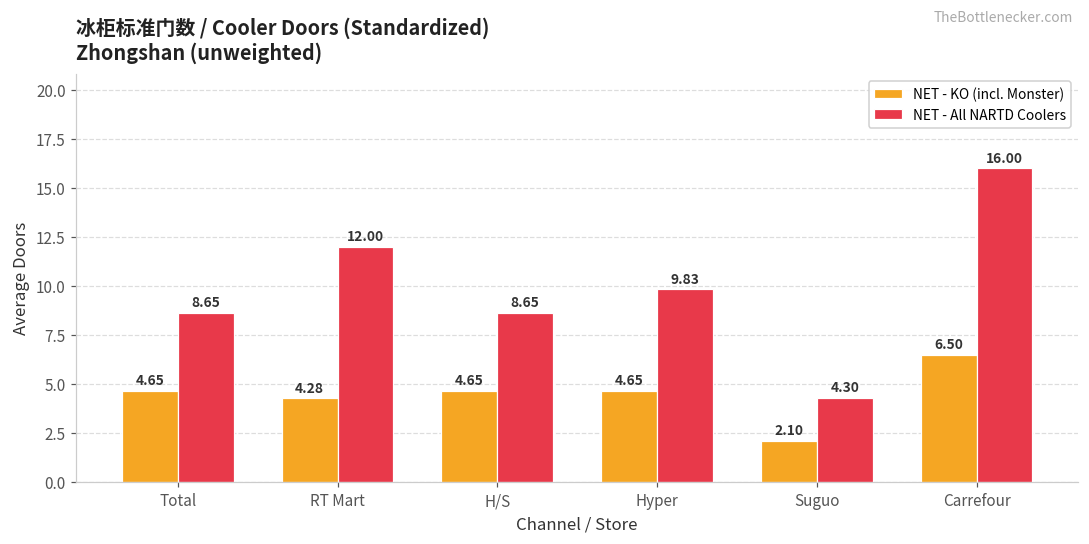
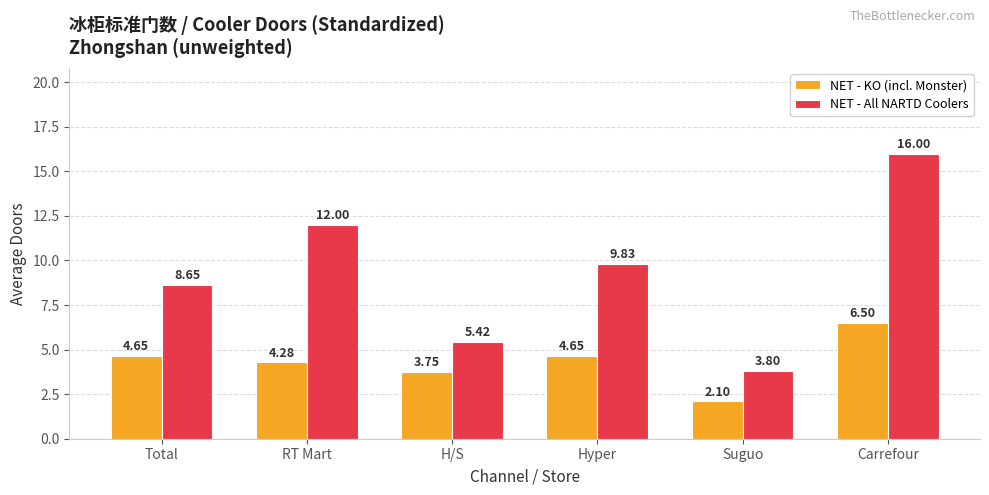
NET - KO (incl. Monster), H/S: 4.65 -> 3.75
NET - All NARTD Coolers, H/S: 8.65 -> 5.42
NET - All NARTD Coolers, Suguo: 4.30 -> 3.80
